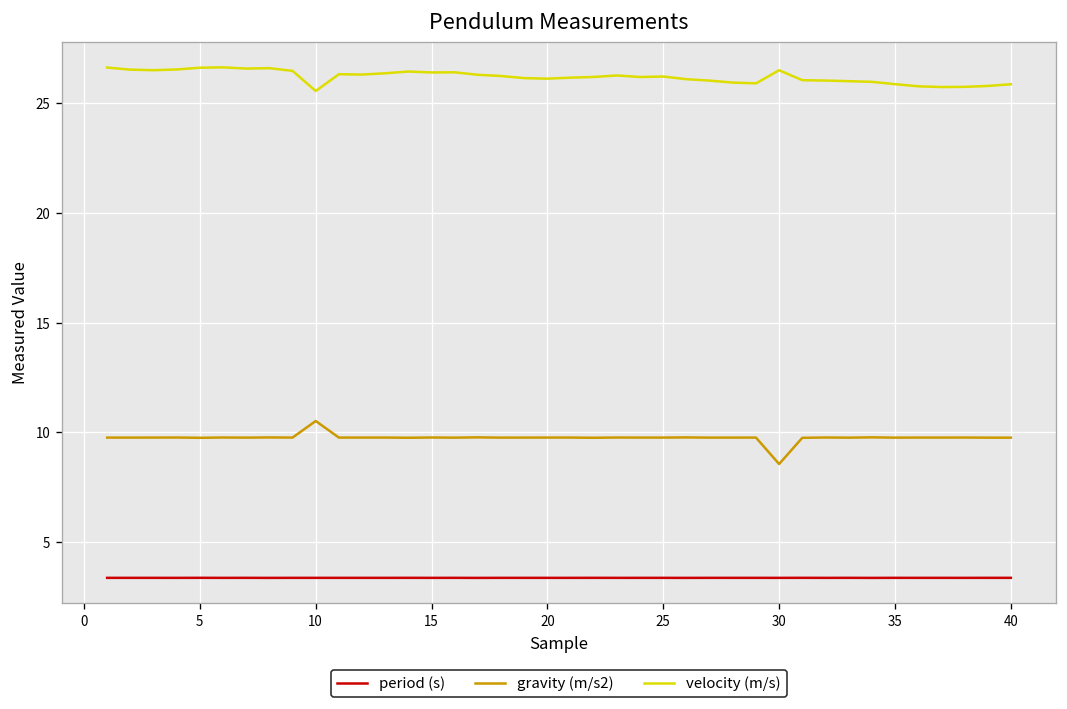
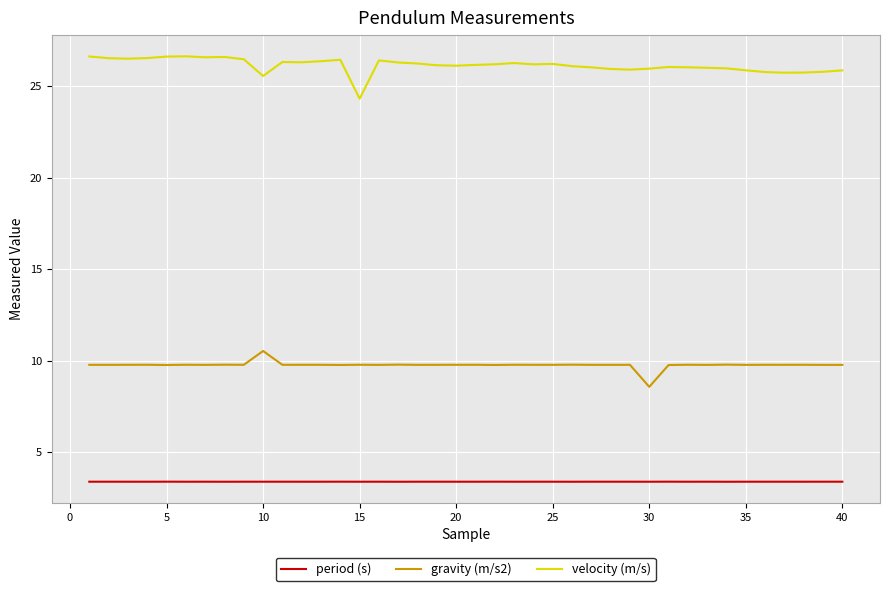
velocity (m/s), 15: 26.4 -> 24.3
velocity (m/s), 30: 26.5 -> 26.0
